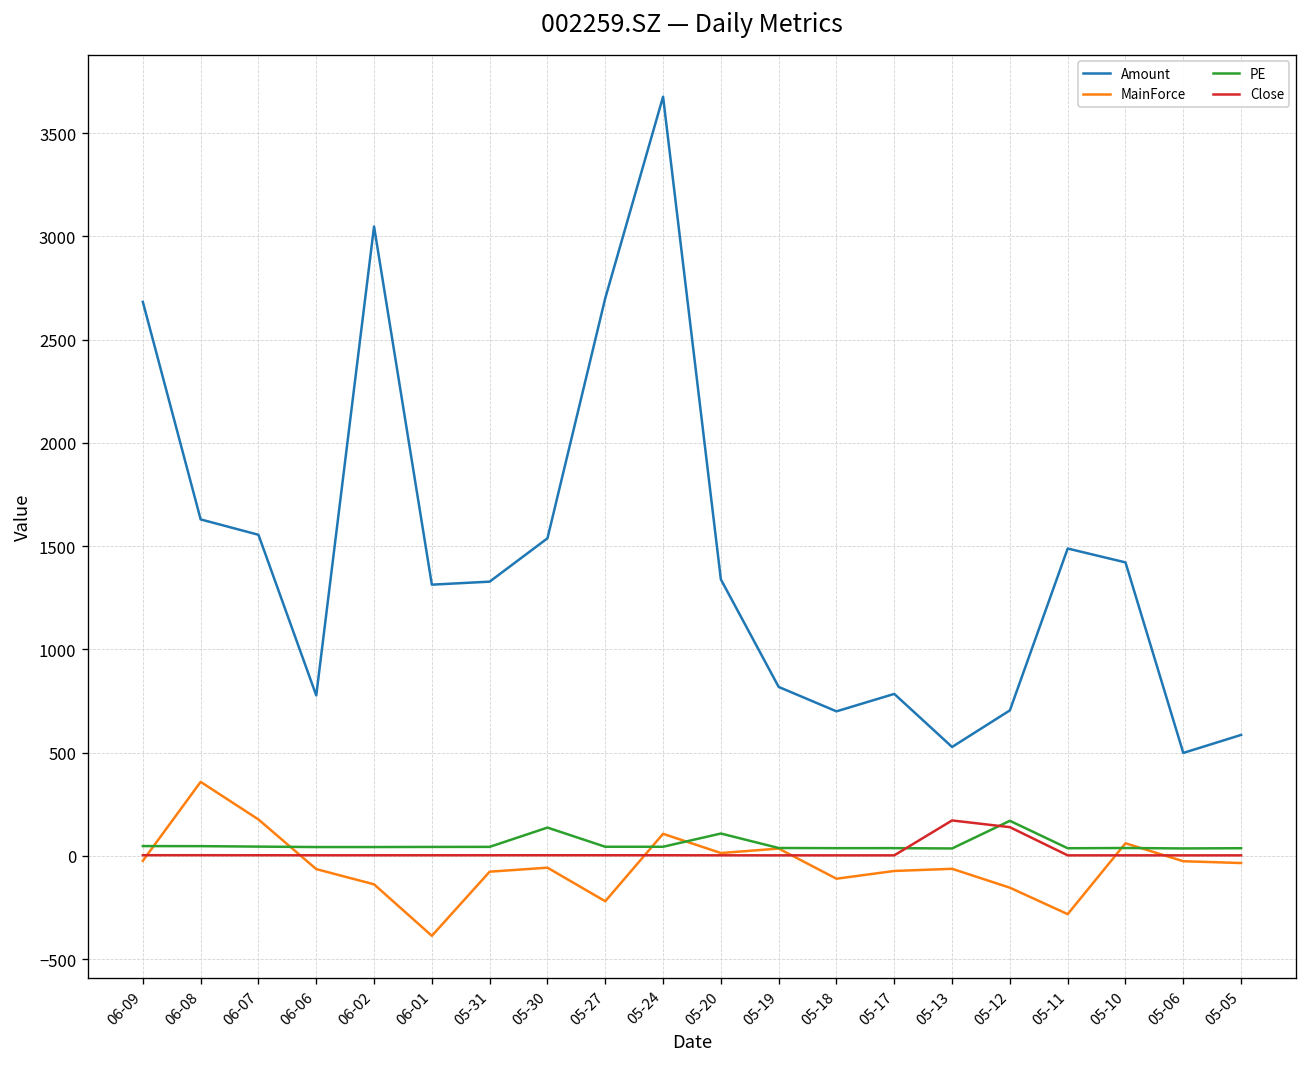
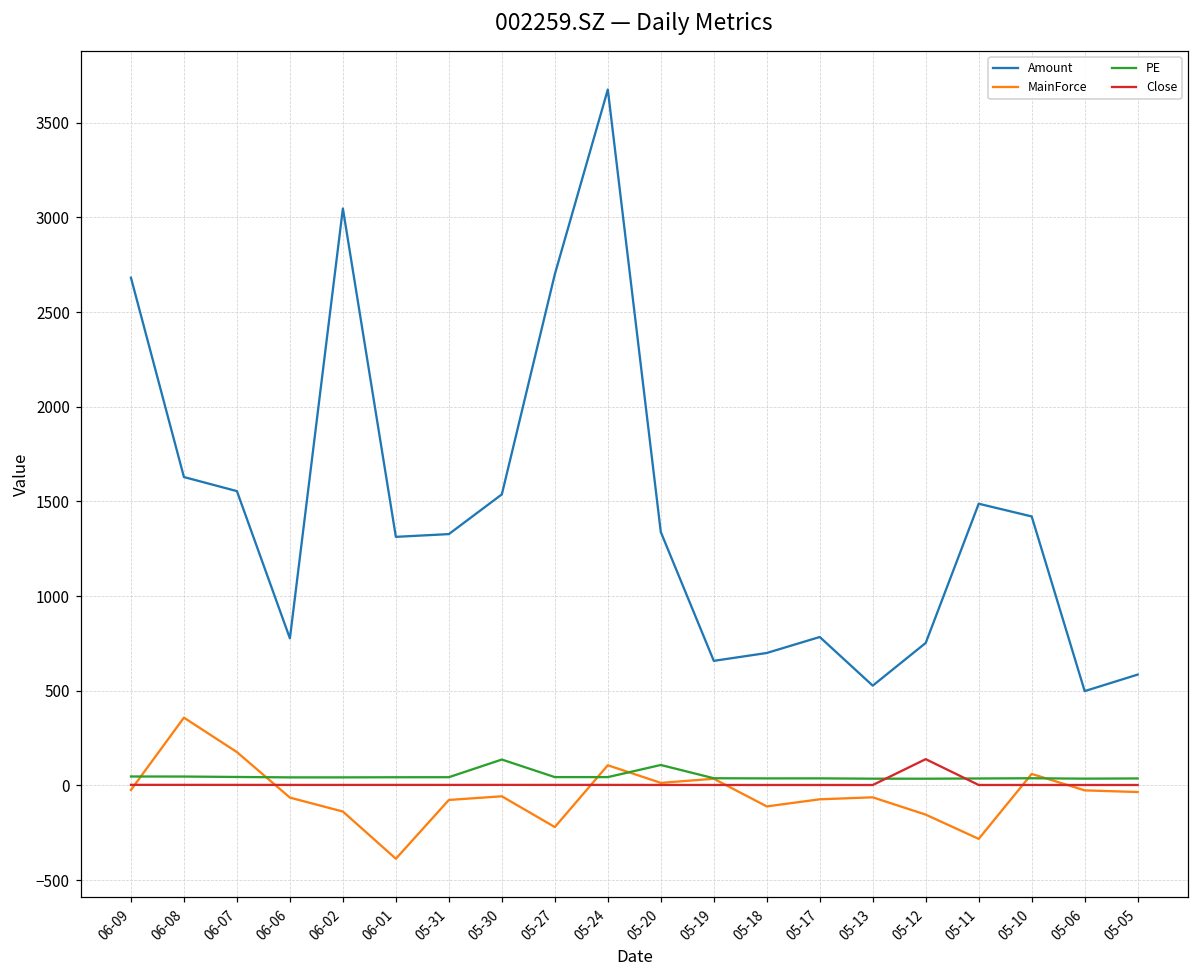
Amount, 05-19: 820 -> 660
Close, 05-13: 170 -> 0
Amount, 05-12: 700 -> 750
PE, 05-12: 170 -> 40
